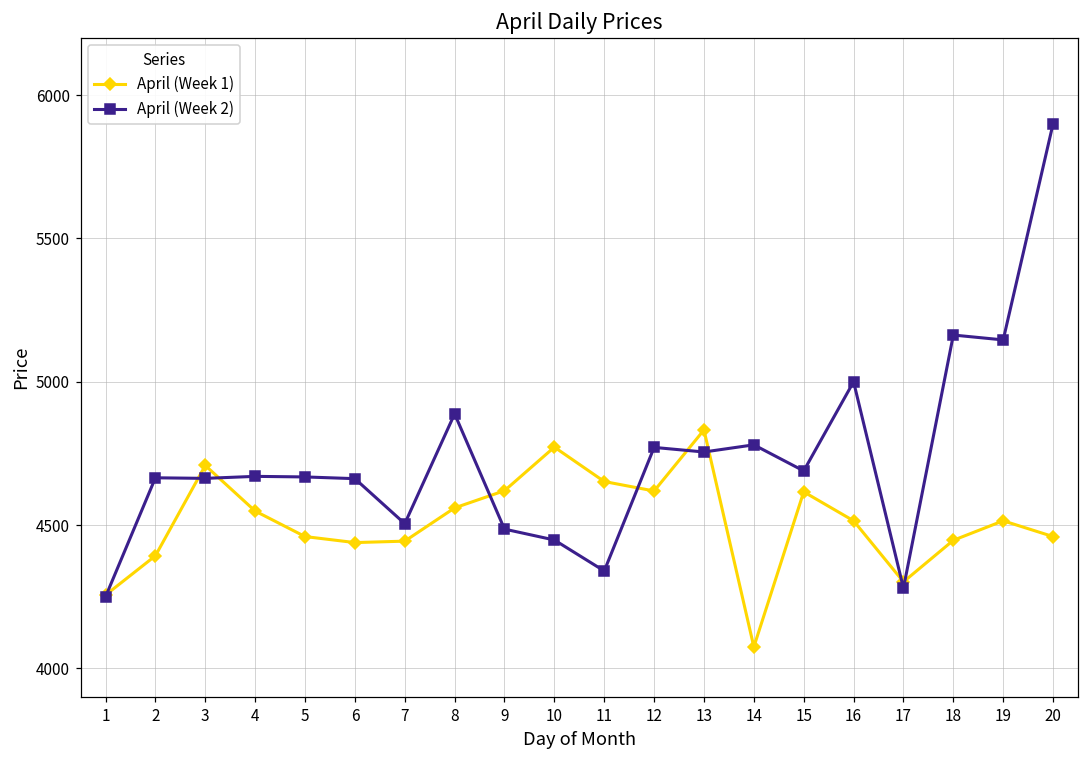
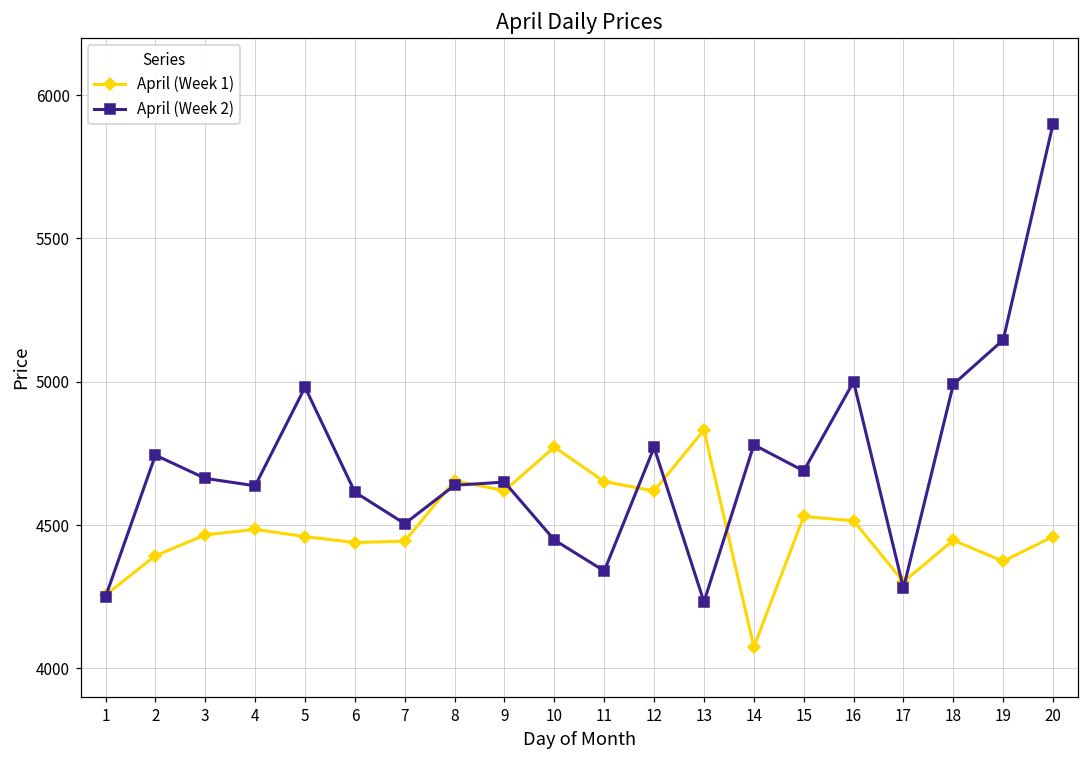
April (Week 2), 2: 4670 -> 4740
April (Week 1), 3: 4710 -> 4470
April (Week 1), 4: 4550 -> 4490
April (Week 2), 4: 4670 -> 4640
April (Week 2), 5: 4670 -> 4980
April (Week 2), 6: 4660 -> 4620
April (Week 1), 8: 4560 -> 4660
April (Week 2), 8: 4890 -> 4640
April (Week 2), 9: 4490 -> 4650
April (Week 2), 13: 4760 -> 4230
April (Week 1), 15: 4620 -> 4530
April (Week 2), 18: 5160 -> 4990
April (Week 1), 19: 4520 -> 4370
